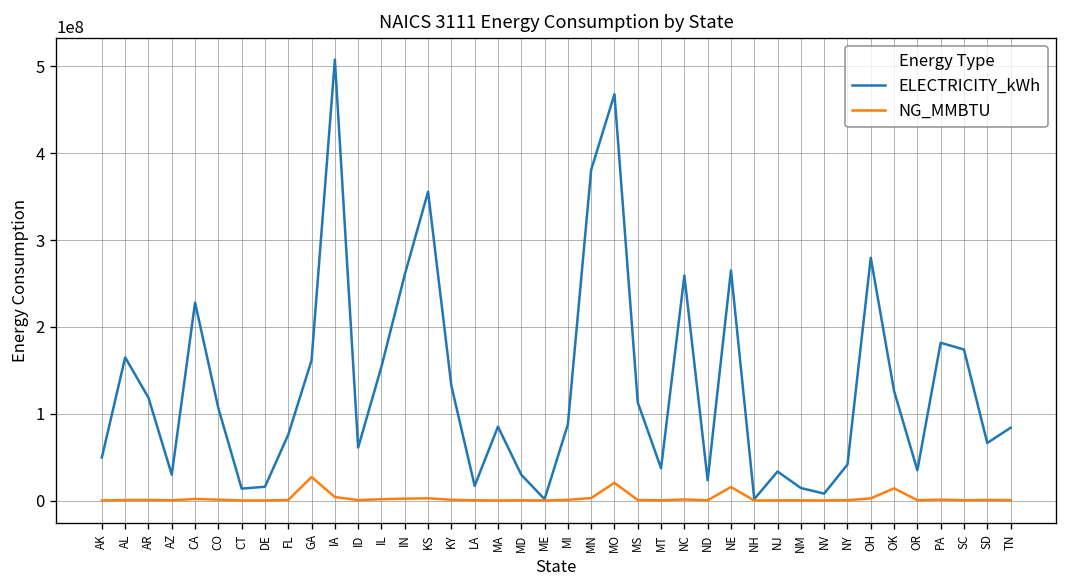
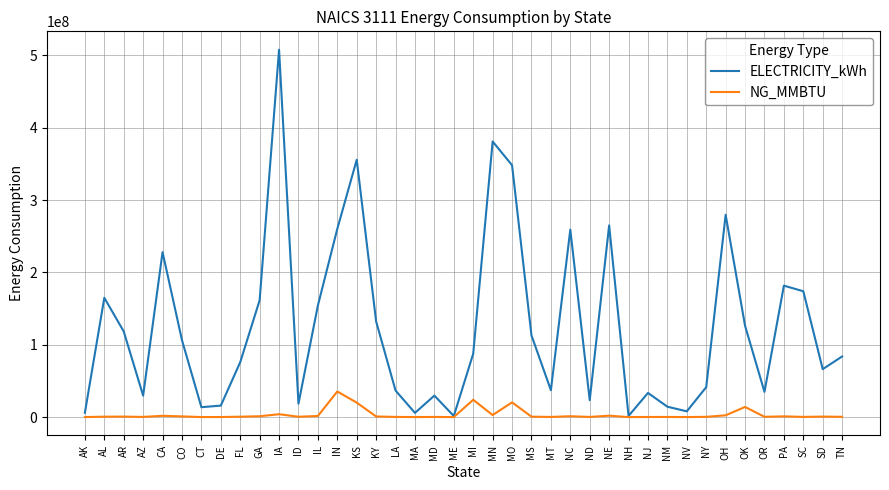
ELECTRICITY_kWh, AK: 50000000 -> 10000000
NG_MMBTU, GA: 30000000 -> 0
ELECTRICITY_kWh, ID: 60000000 -> 20000000
NG_MMBTU, IN: 0 -> 40000000
NG_MMBTU, KS: 0 -> 20000000
ELECTRICITY_kWh, LA: 20000000 -> 40000000
ELECTRICITY_kWh, MA: 90000000 -> 10000000
NG_MMBTU, MI: 0 -> 20000000
ELECTRICITY_kWh, MO: 470000000 -> 350000000
NG_MMBTU, NE: 20000000 -> 0
